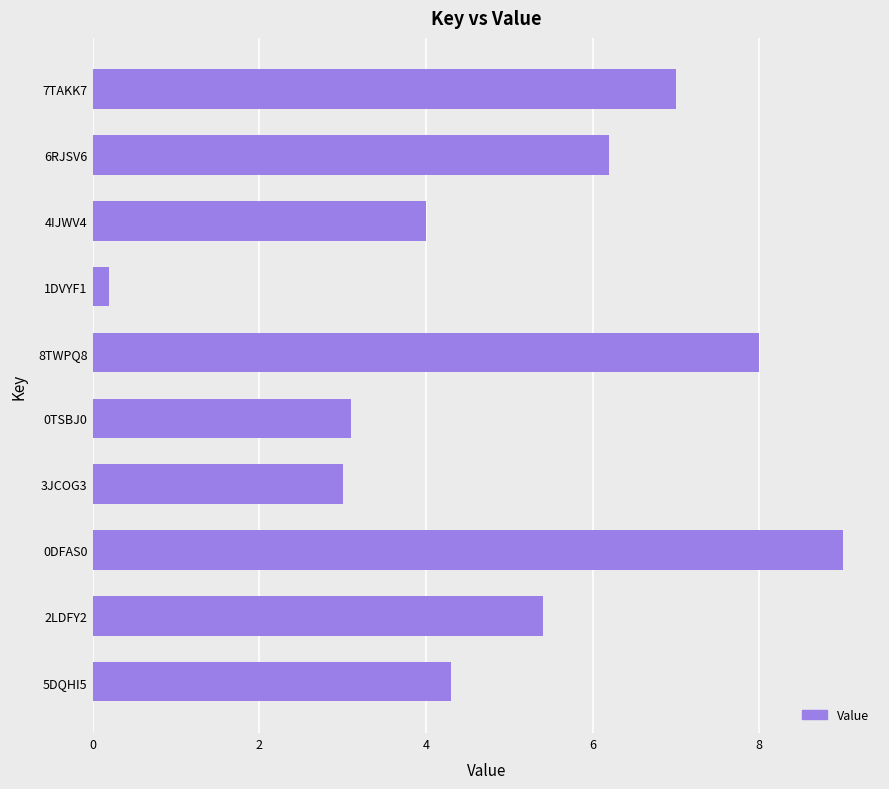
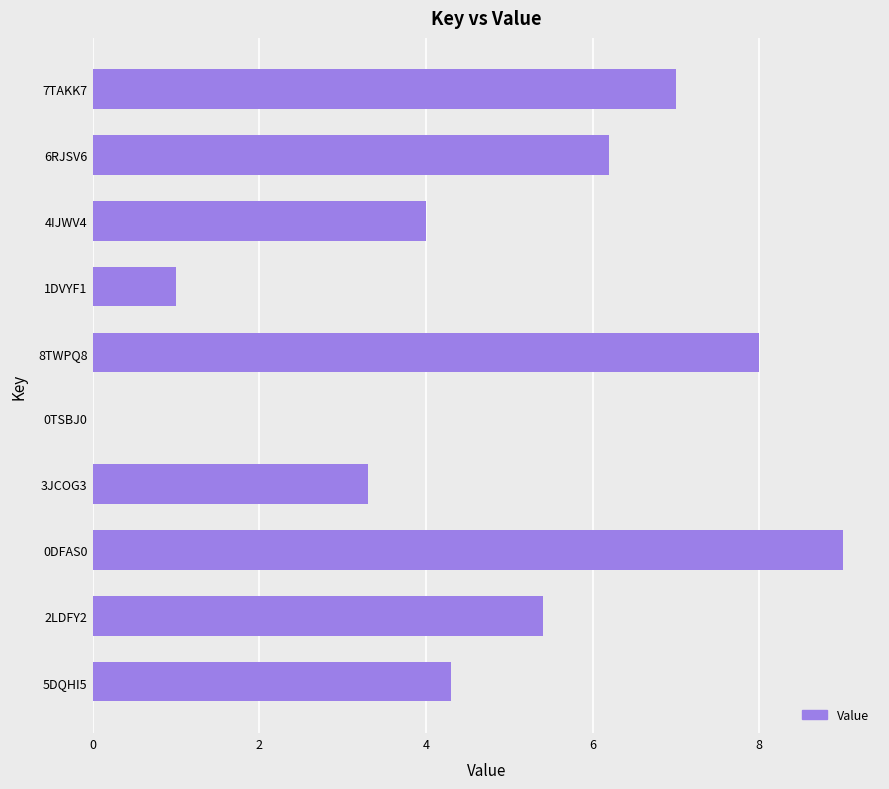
1DVYF1: 0.2 -> 1.0
0TSBJ0: 3.1 -> 0.0
3JCOG3: 3.0 -> 3.3
